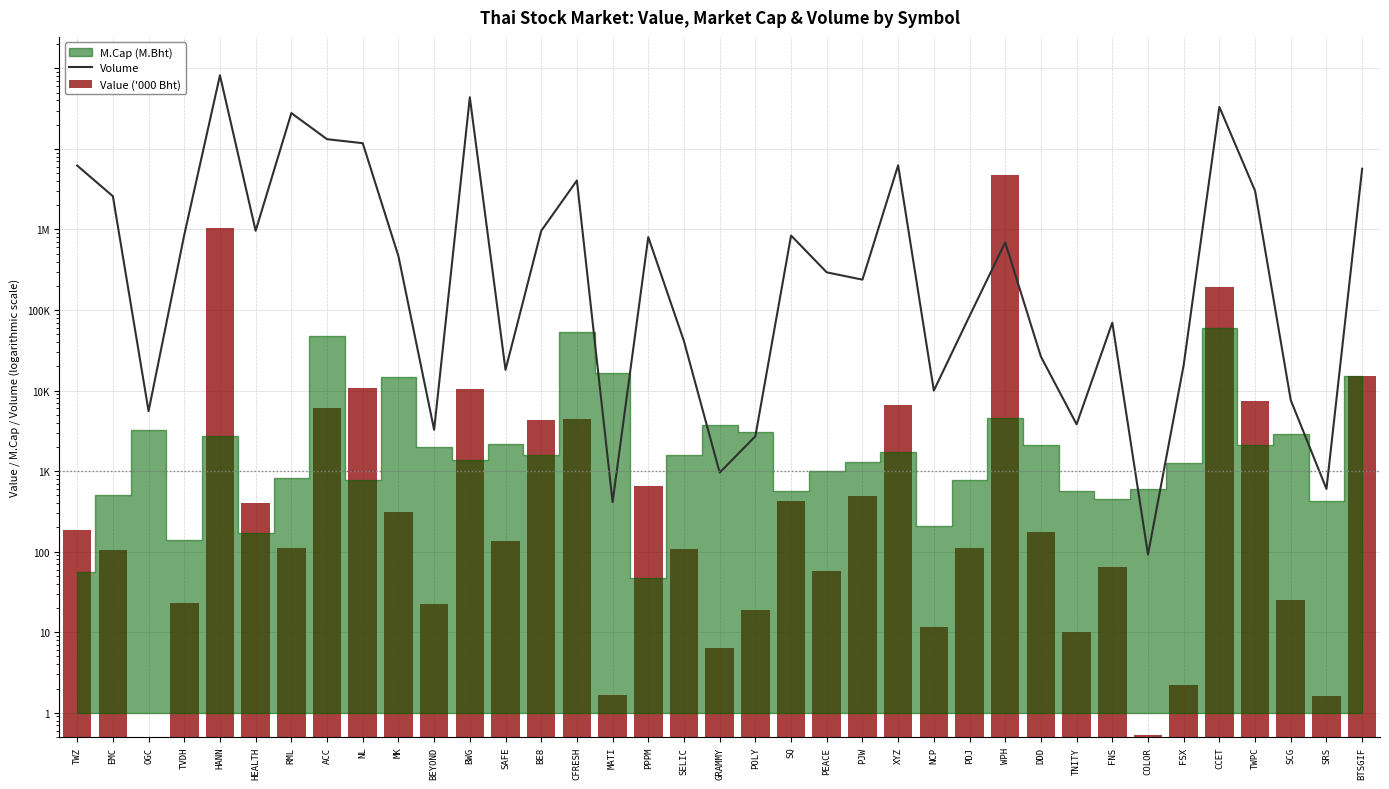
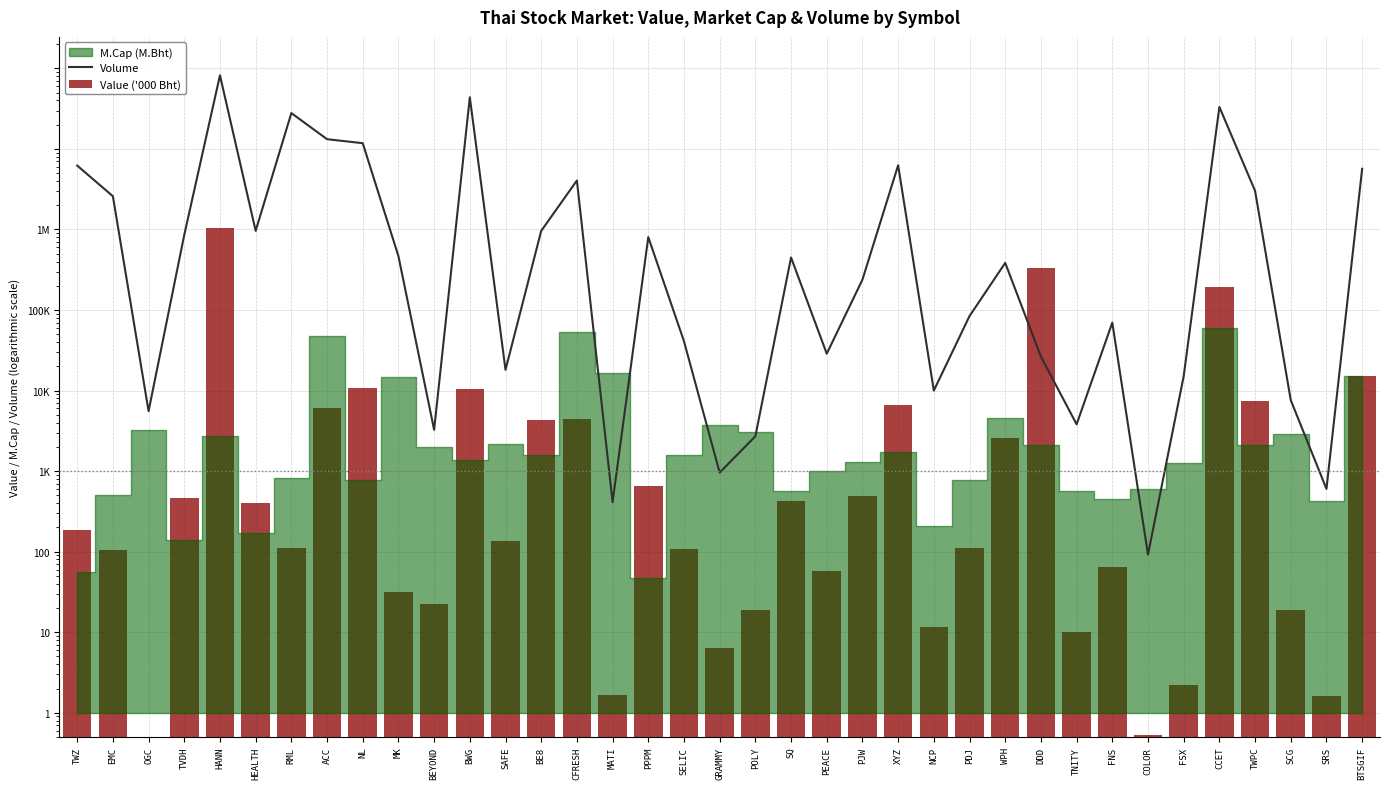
Value ('000 Bht), TVDH: 23 -> 500
Value ('000 Bht), MK: 310 -> 32
Volume, SQ: 800000 -> 400000
Volume, PEACE: 290000 -> 29000
Value ('000 Bht), WPH: 5000000 -> 2600
Volume, WPH: 700000 -> 400000
Value ('000 Bht), DDD: 180 -> 330000
Volume, FSX: 21000 -> 15000
Value ('000 Bht), SCG: 25 -> 19
